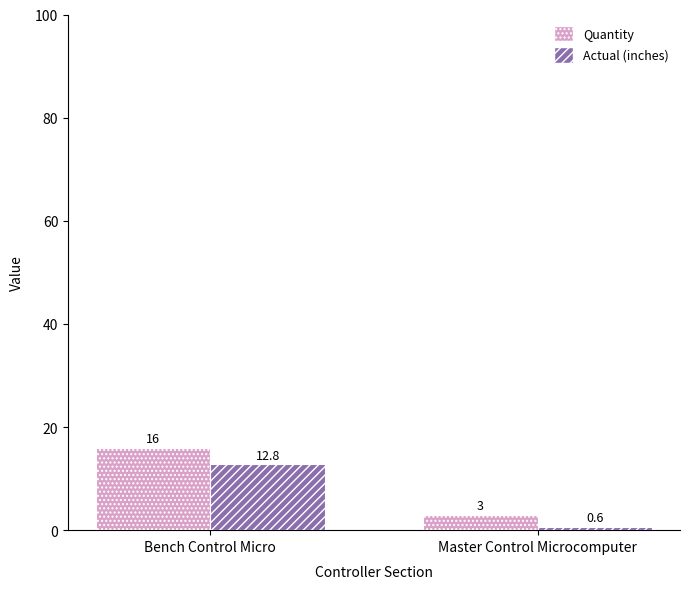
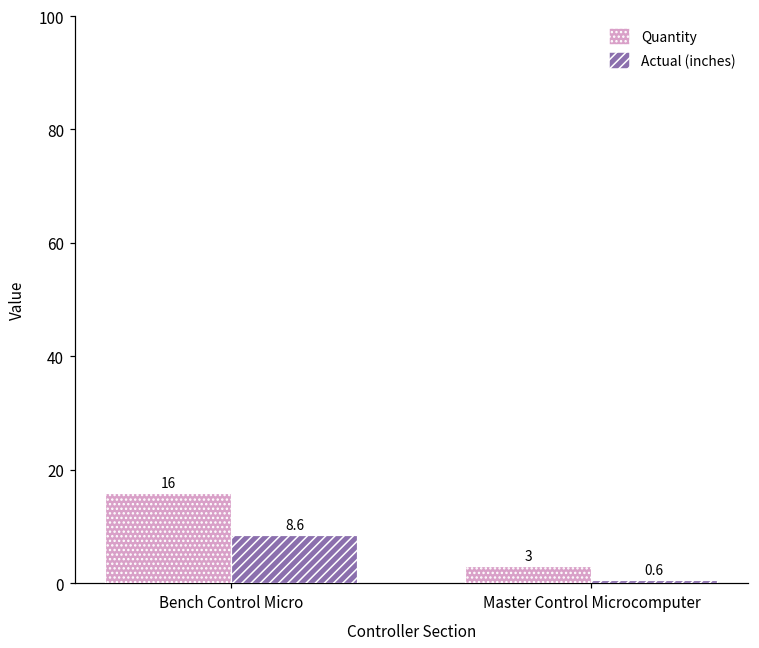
Actual (inches), Bench Control Micro: 12.8 -> 8.6
